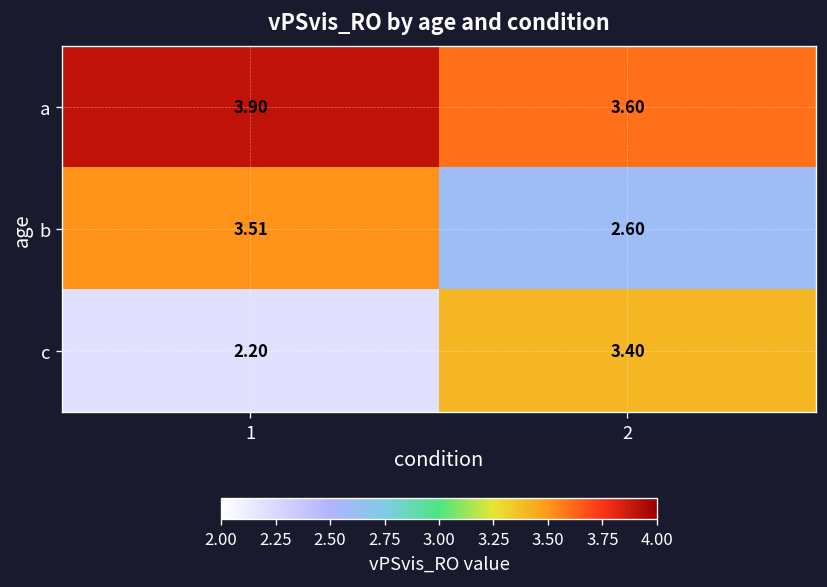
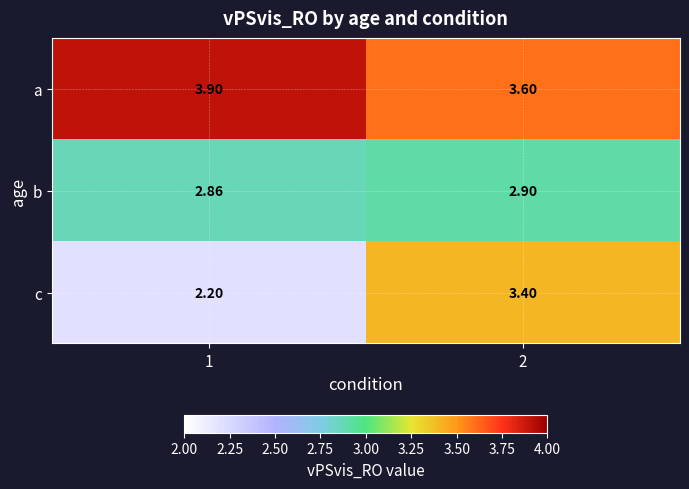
b, 1: 3.51 -> 2.86
b, 2: 2.60 -> 2.90
